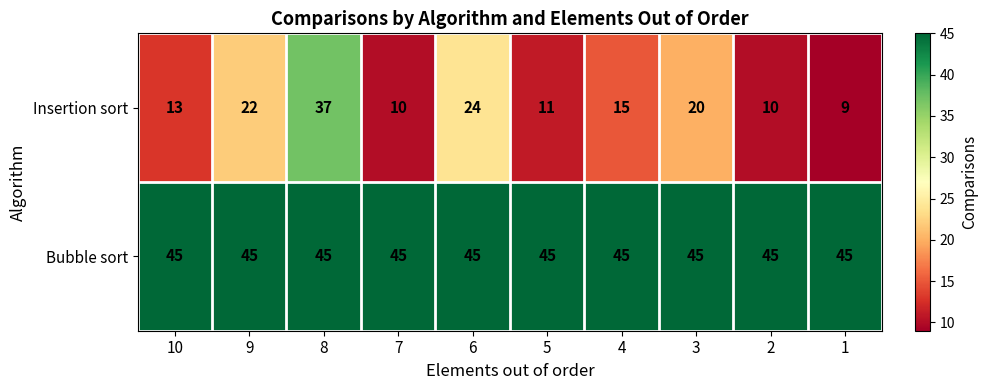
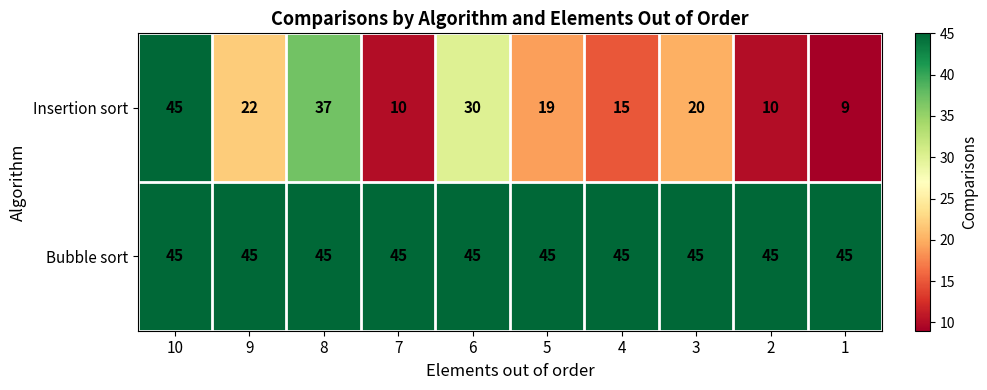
Insertion sort, 10: 13 -> 45
Insertion sort, 6: 24 -> 30
Insertion sort, 5: 11 -> 19
